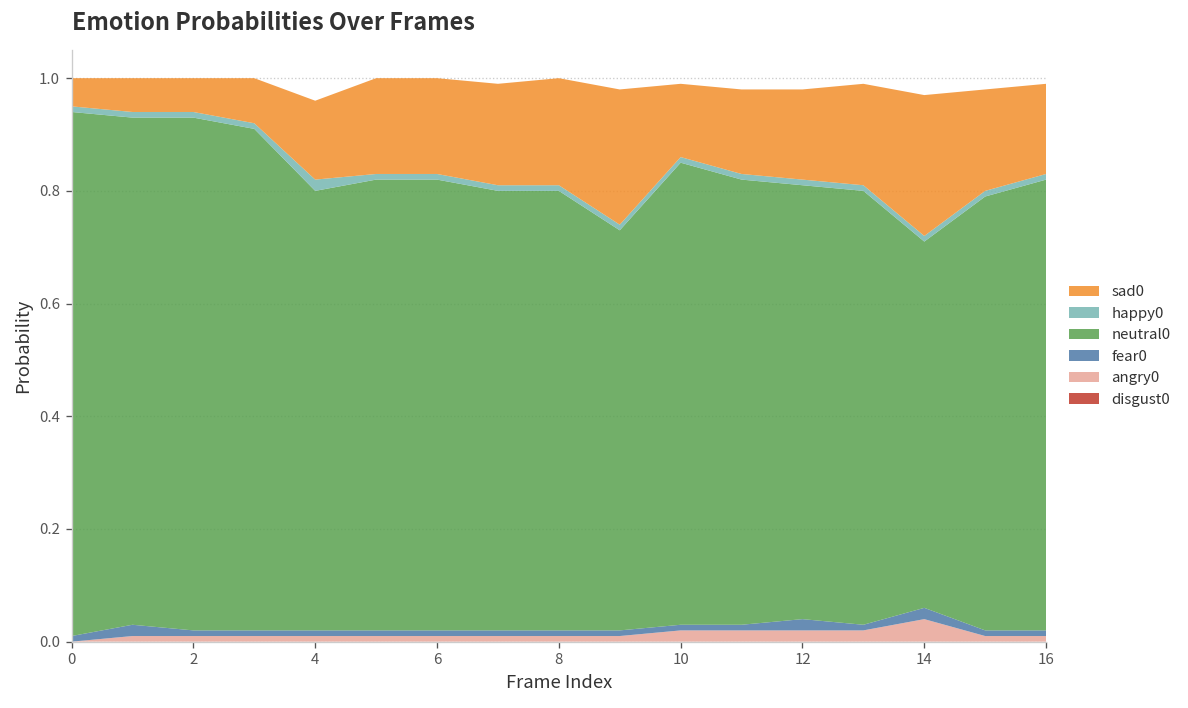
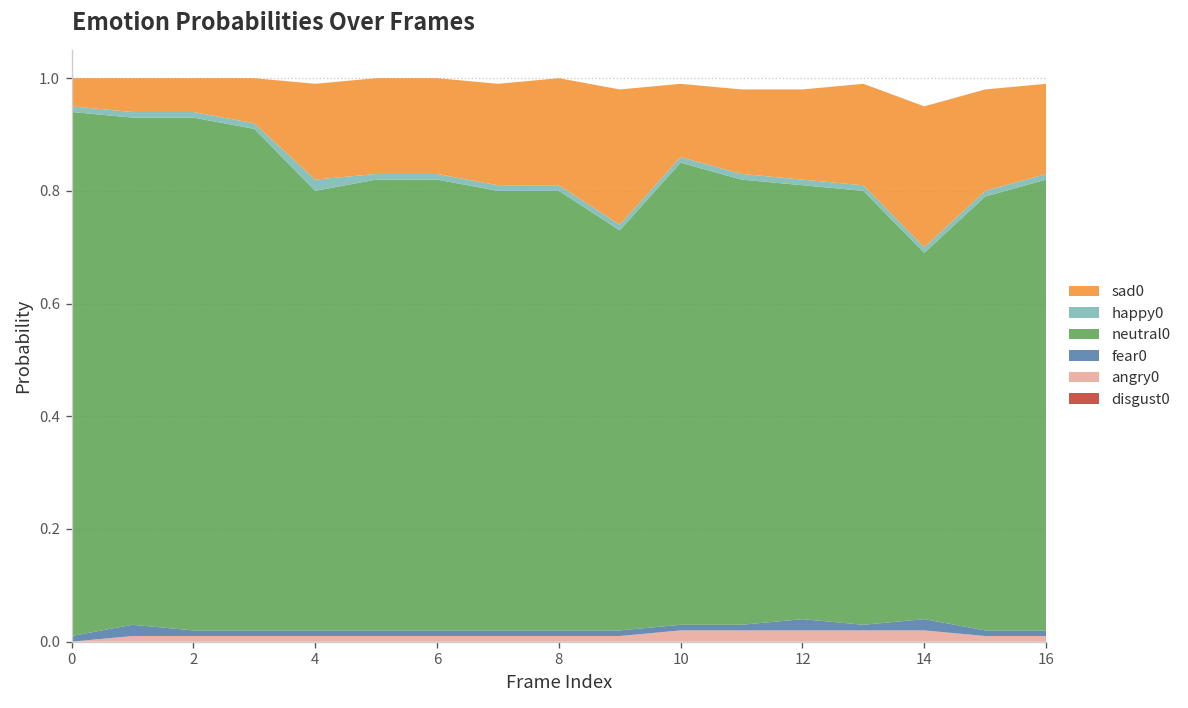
sad0, 4: 0.14 -> 0.17
angry0, 14: 0.04 -> 0.02
